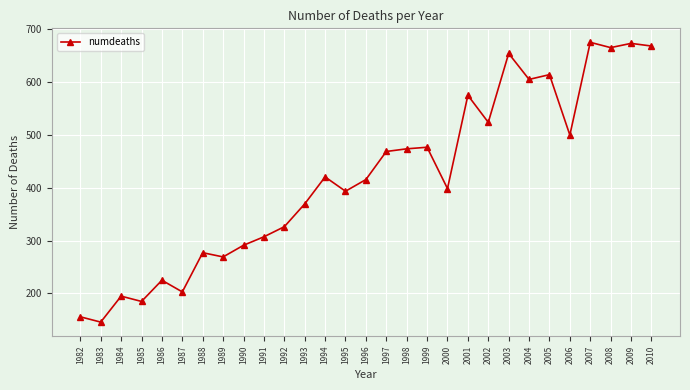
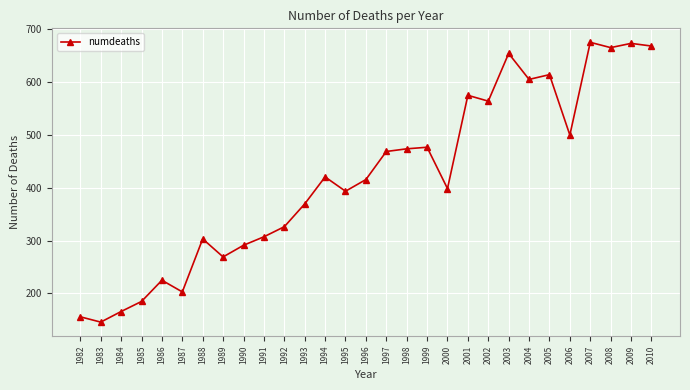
1984: 200 -> 170
1988: 280 -> 300
2002: 520 -> 560
